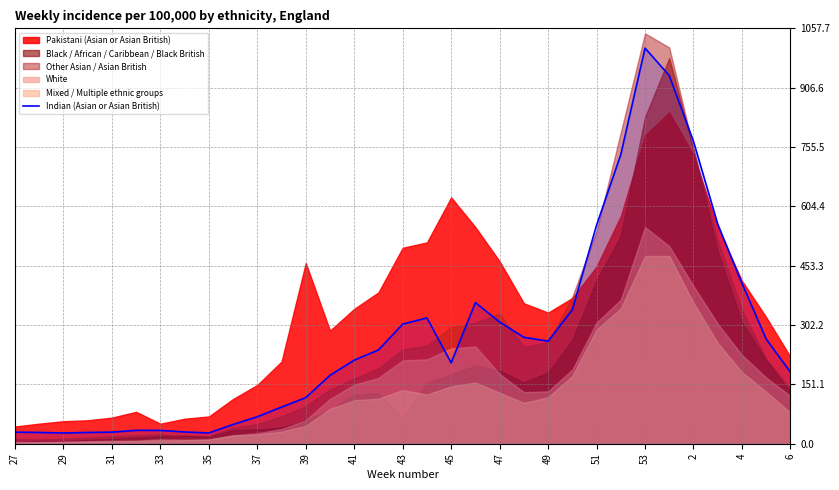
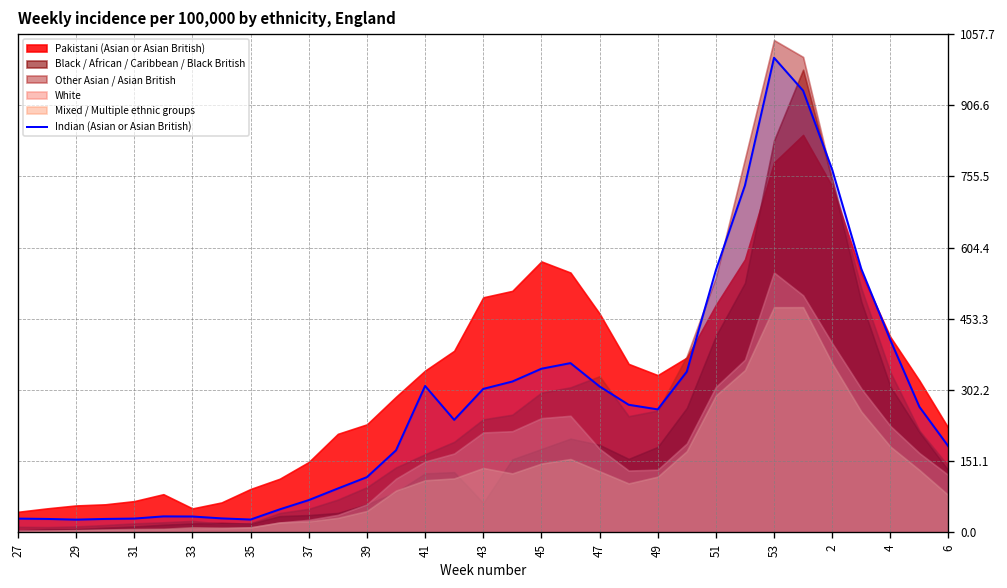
Pakistani (Asian or Asian British), 35: 70 -> 90
Pakistani (Asian or Asian British), 39: 460 -> 230
Indian (Asian or Asian British), 41: 210 -> 310
Indian (Asian or Asian British), 45: 210 -> 350
Pakistani (Asian or Asian British), 45: 630 -> 580
Pakistani (Asian or Asian British), 51: 450 -> 480
